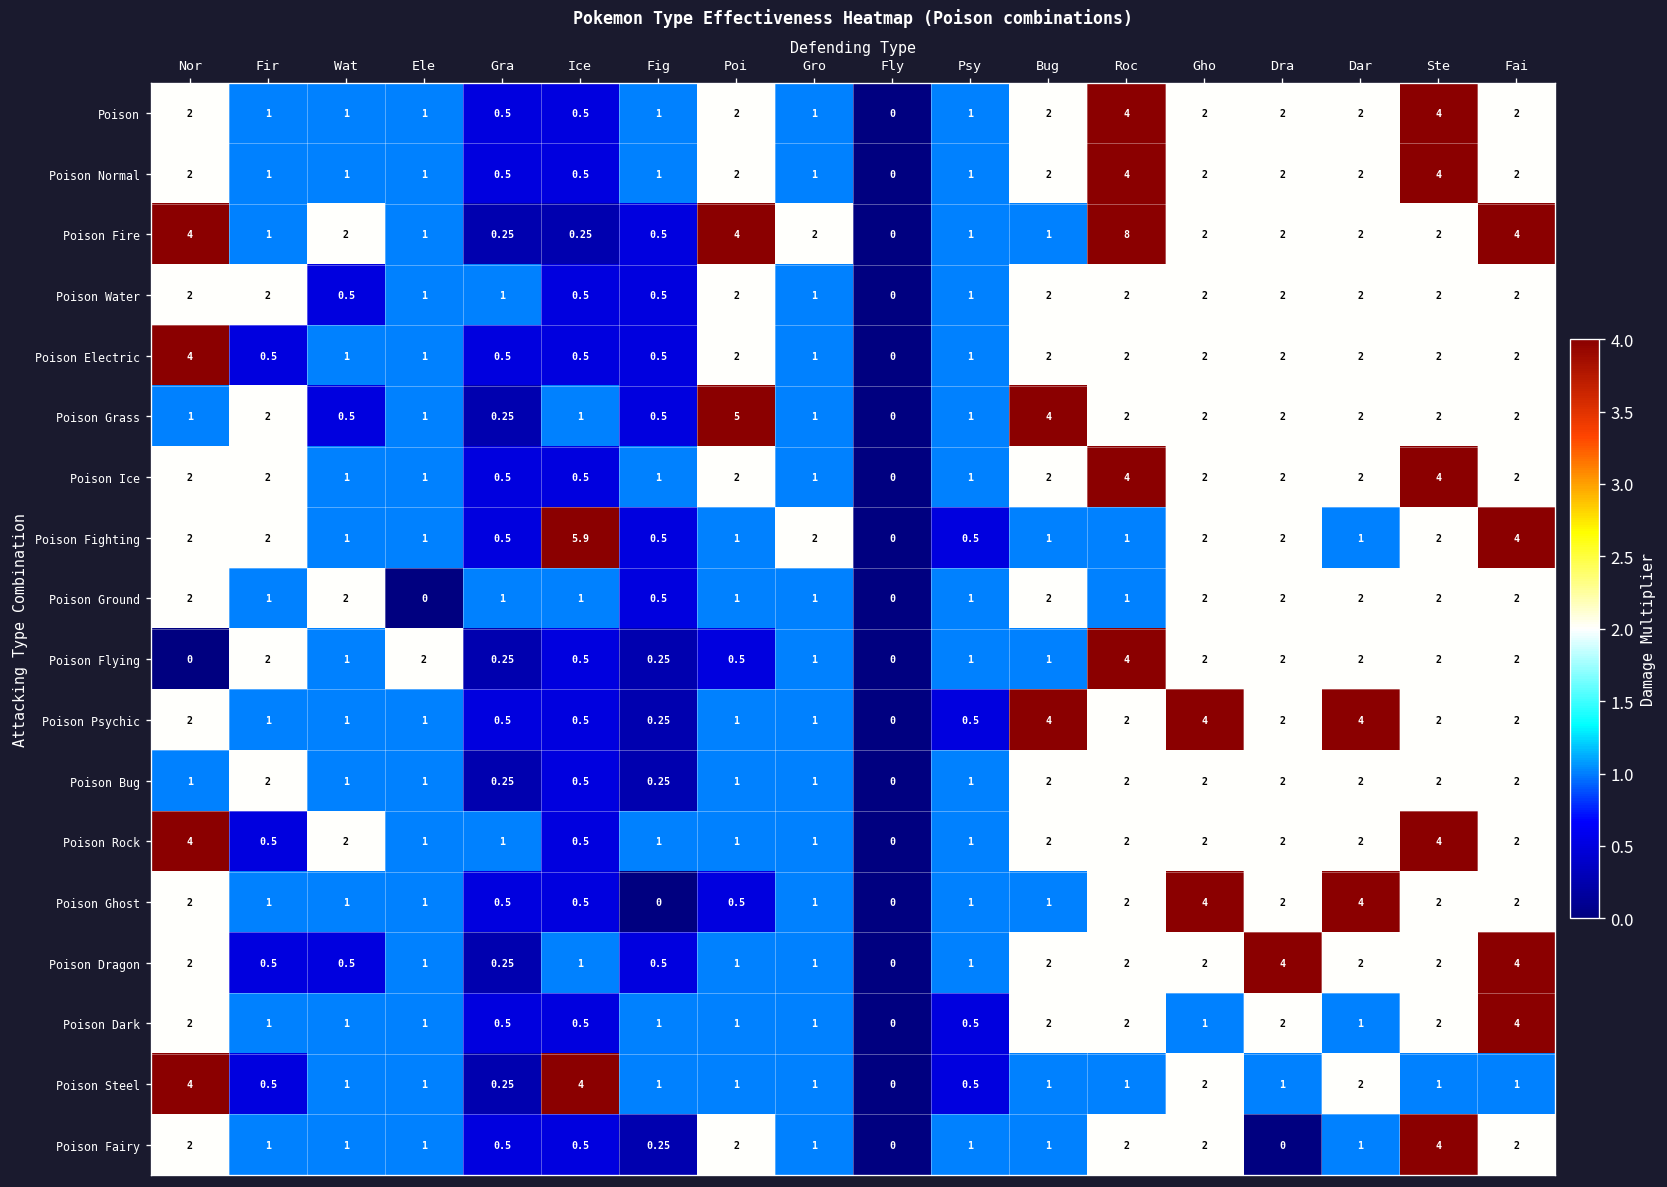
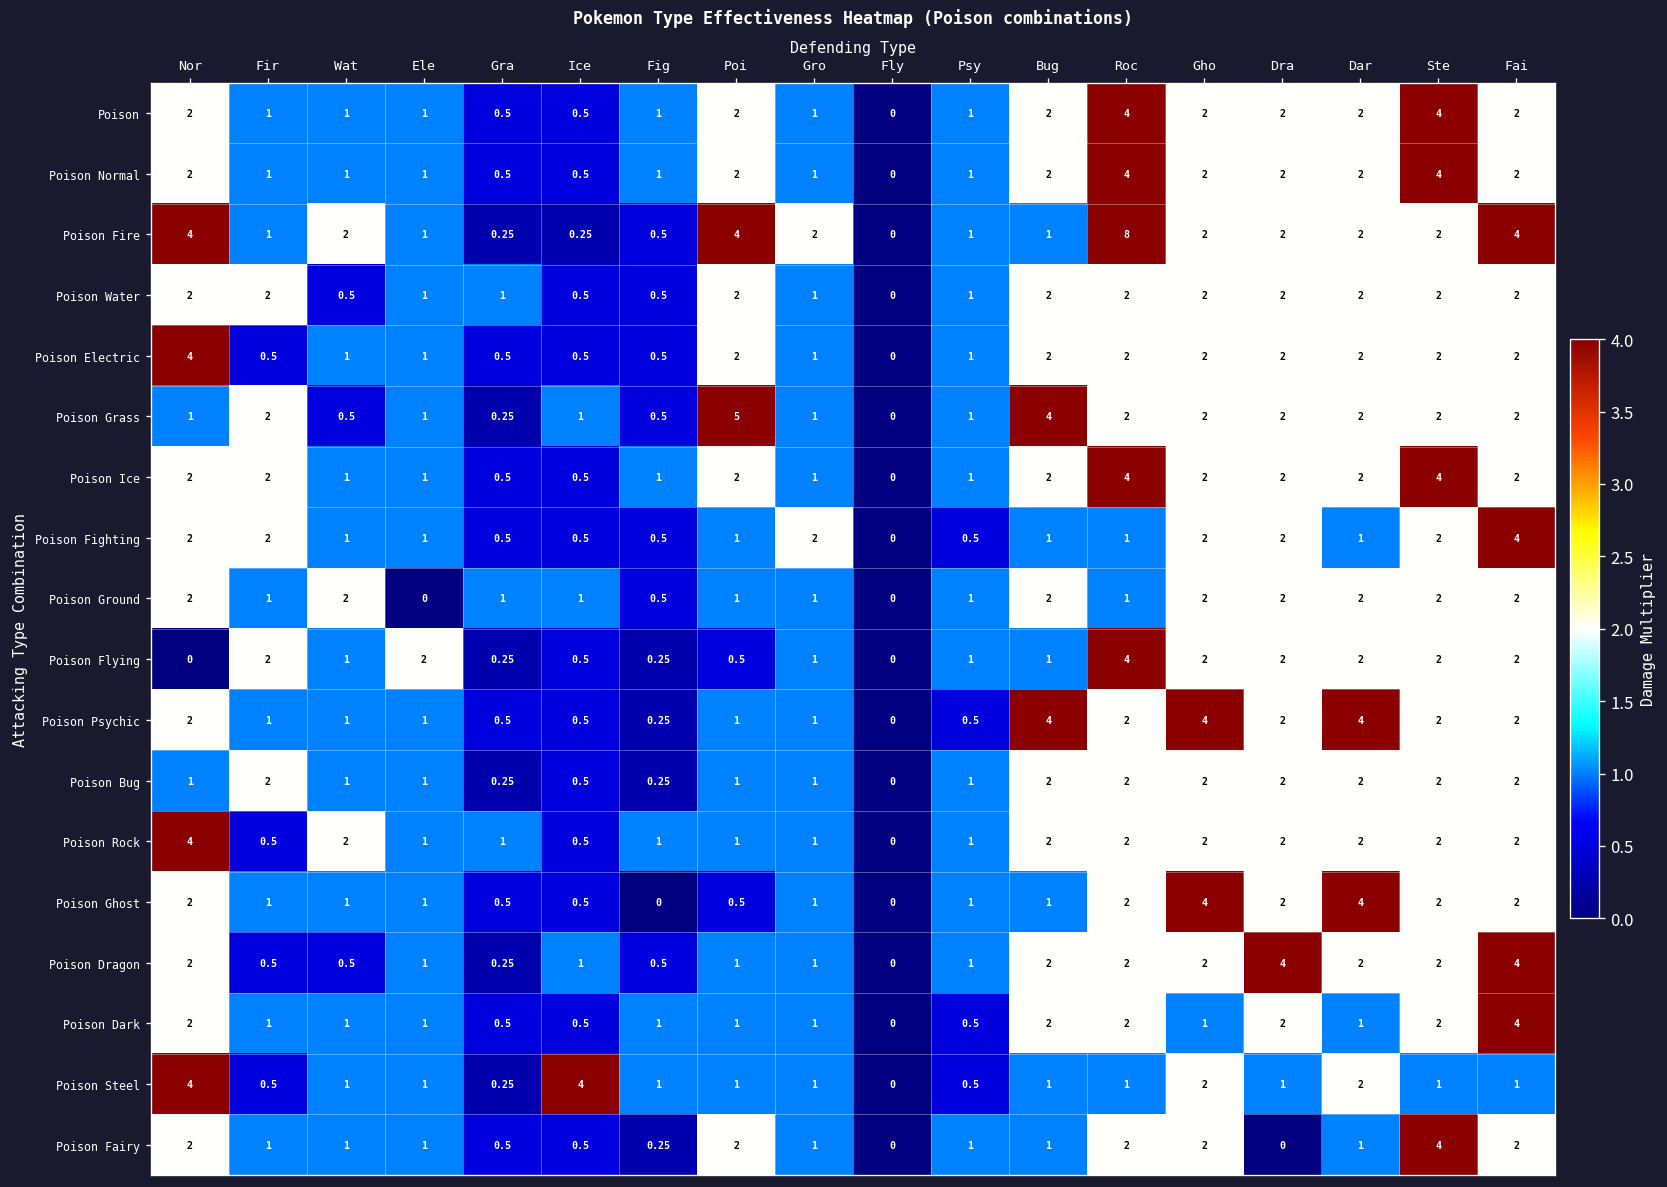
Poison Fighting, Ice: 5.9 -> 0.5
Poison Rock, Ste: 4 -> 2
